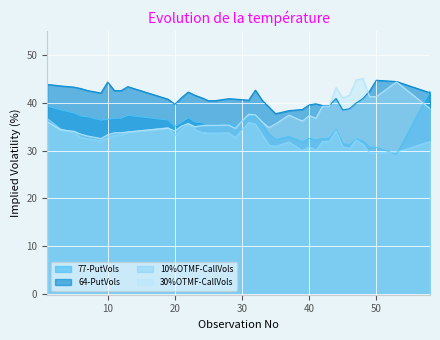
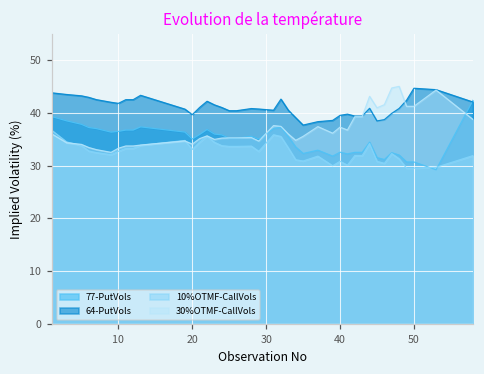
64-PutVols, 10: 44 -> 42
